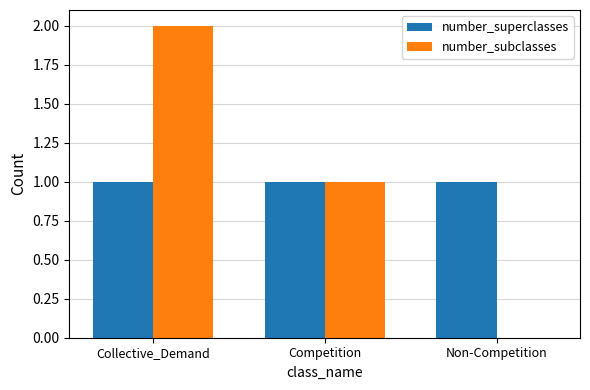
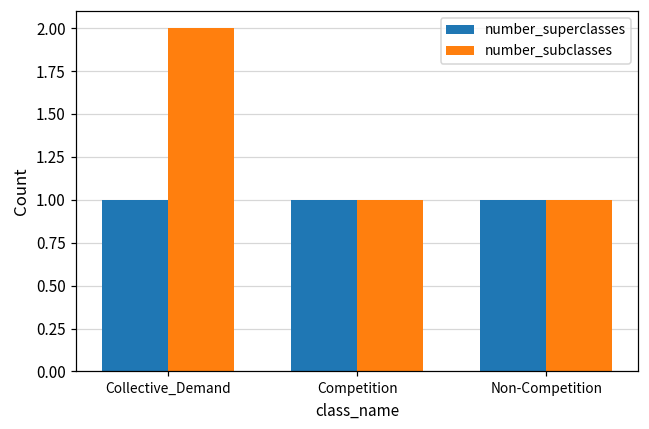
number_subclasses, Non-Competition: 0 -> 1
